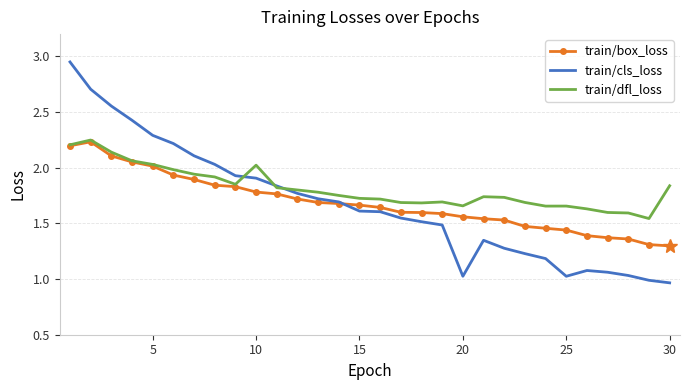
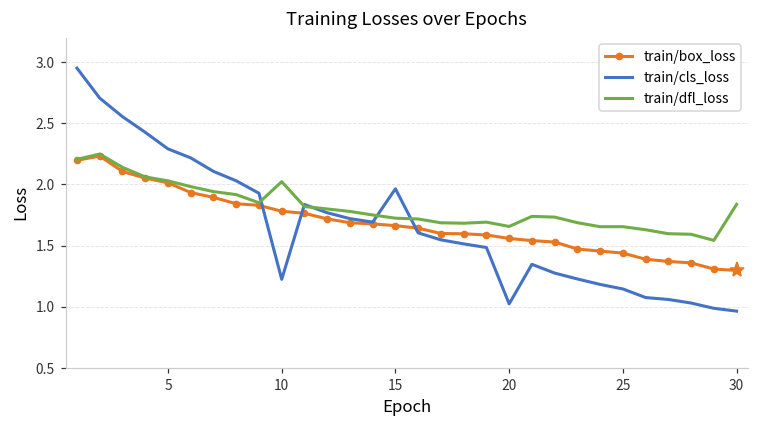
train/cls_loss, 10: 1.91 -> 1.23
train/cls_loss, 15: 1.61 -> 1.96
train/cls_loss, 25: 1.03 -> 1.15
